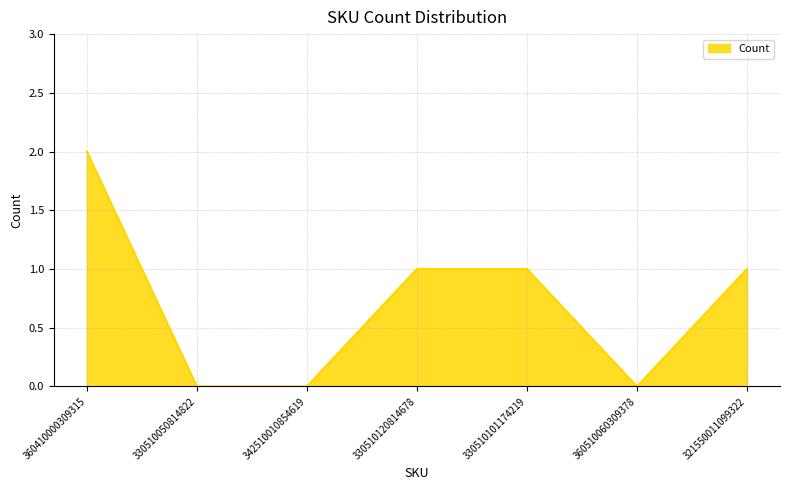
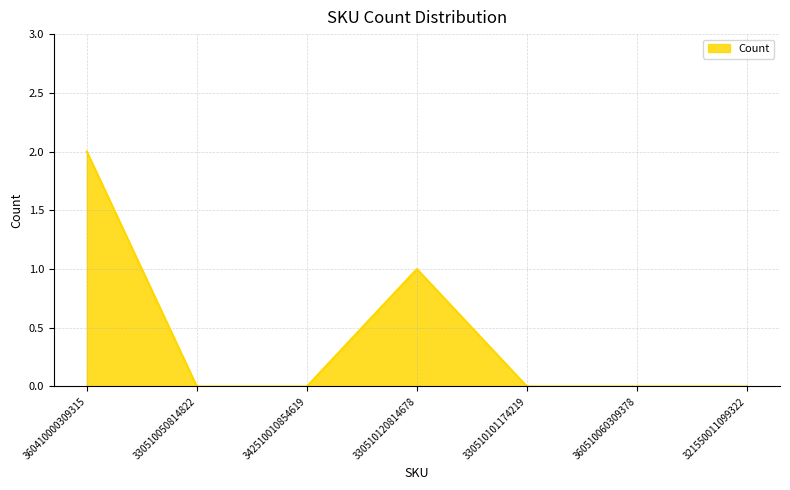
330510101174219: 1 -> 0
321550011099322: 1 -> 0
